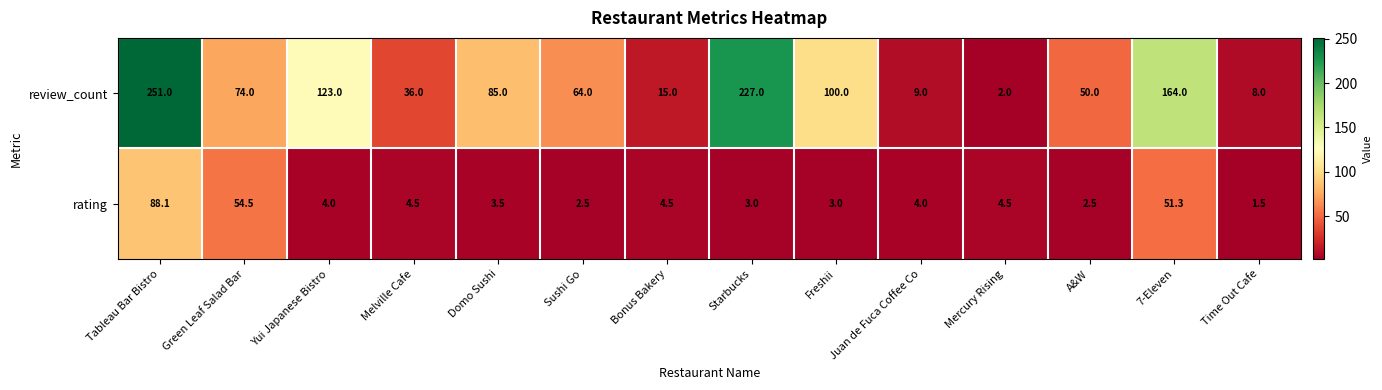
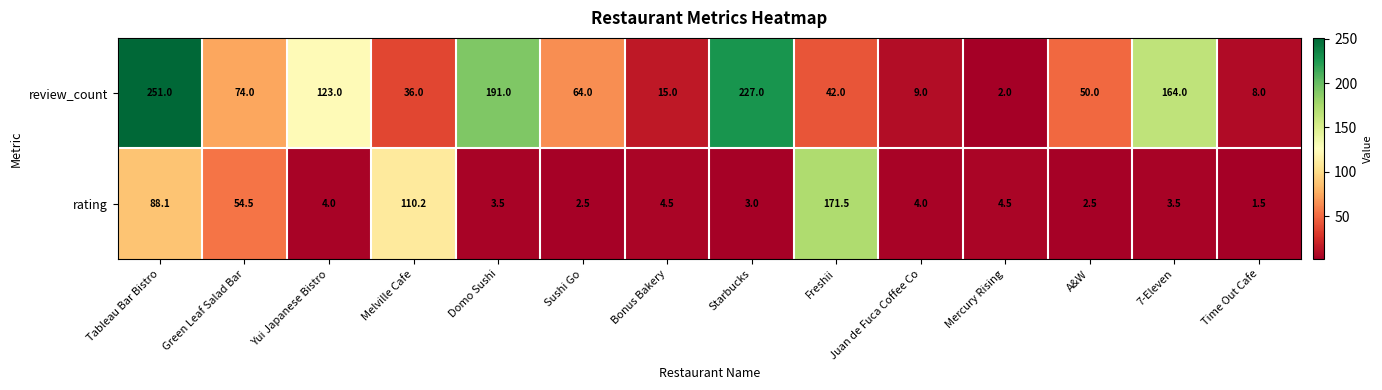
review_count, Domo Sushi: 85.0 -> 191.0
review_count, Freshii: 100.0 -> 42.0
rating, Melville Cafe: 4.5 -> 110.2
rating, Freshii: 3.0 -> 171.5
rating, 7-Eleven: 51.3 -> 3.5
